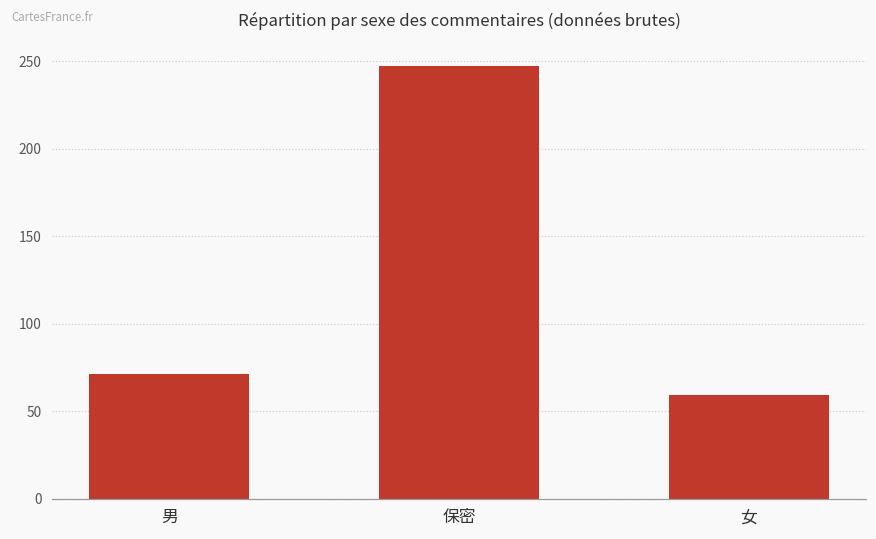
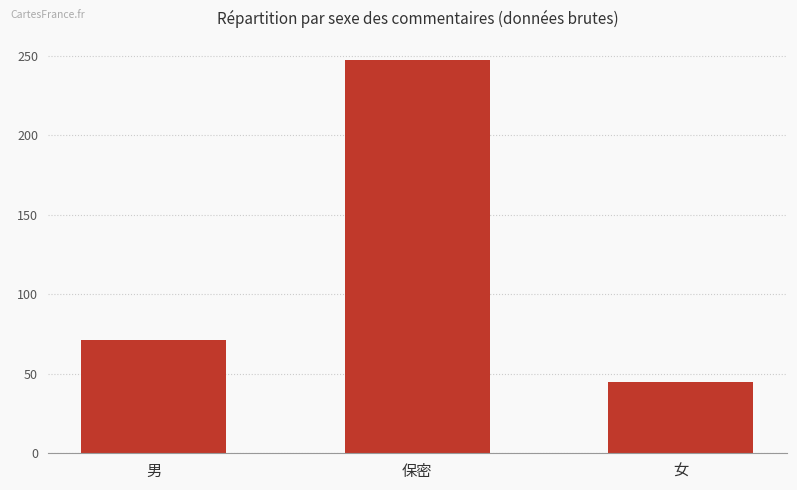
女: 59 -> 45
